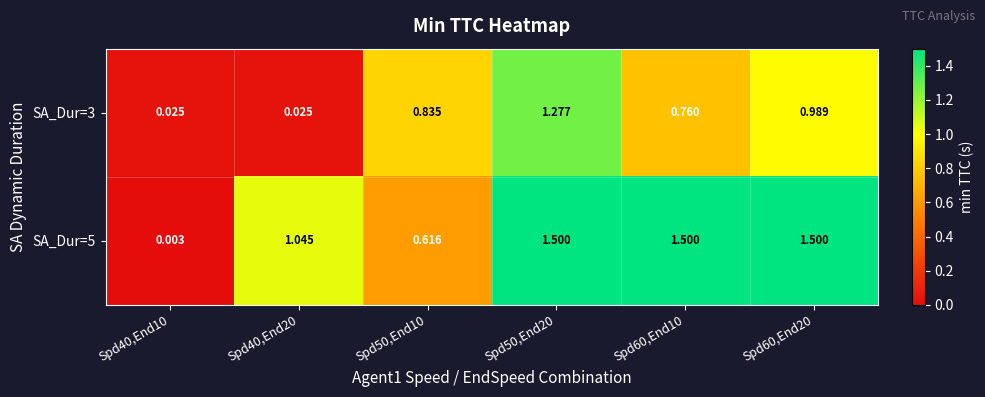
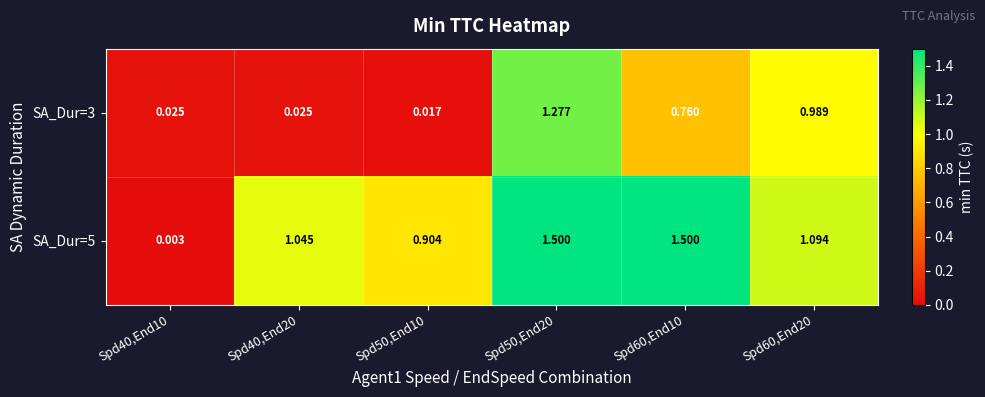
SA_Dur=3, Spd50,End10: 0.835 -> 0.017
SA_Dur=5, Spd50,End10: 0.616 -> 0.904
SA_Dur=5, Spd60,End20: 1.500 -> 1.094
